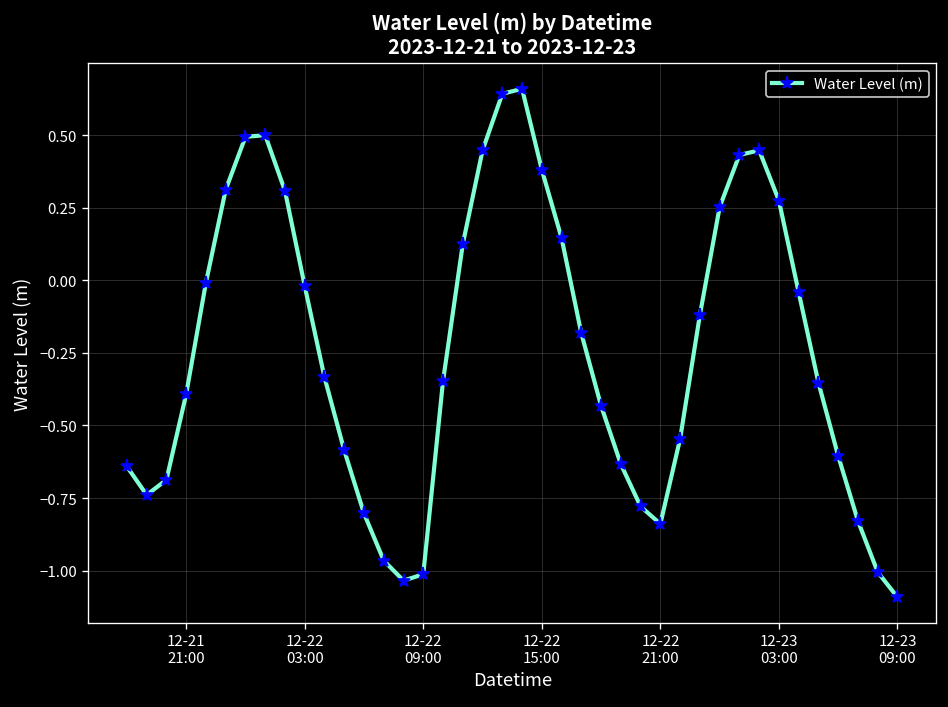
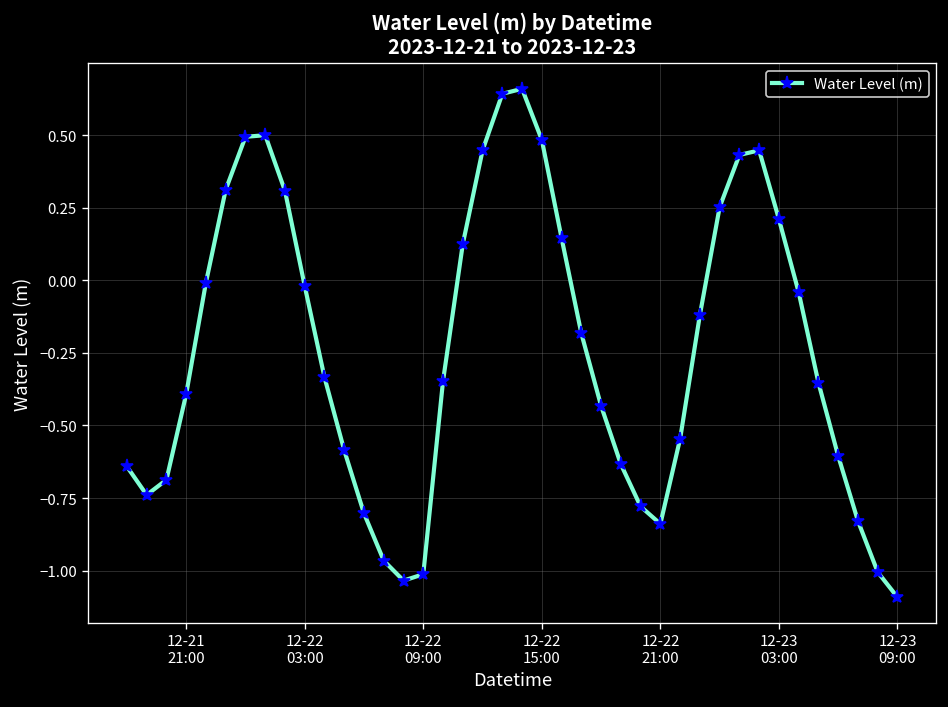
12-22 15:00: 0.38 -> 0.48
12-23 03:00: 0.27 -> 0.21
